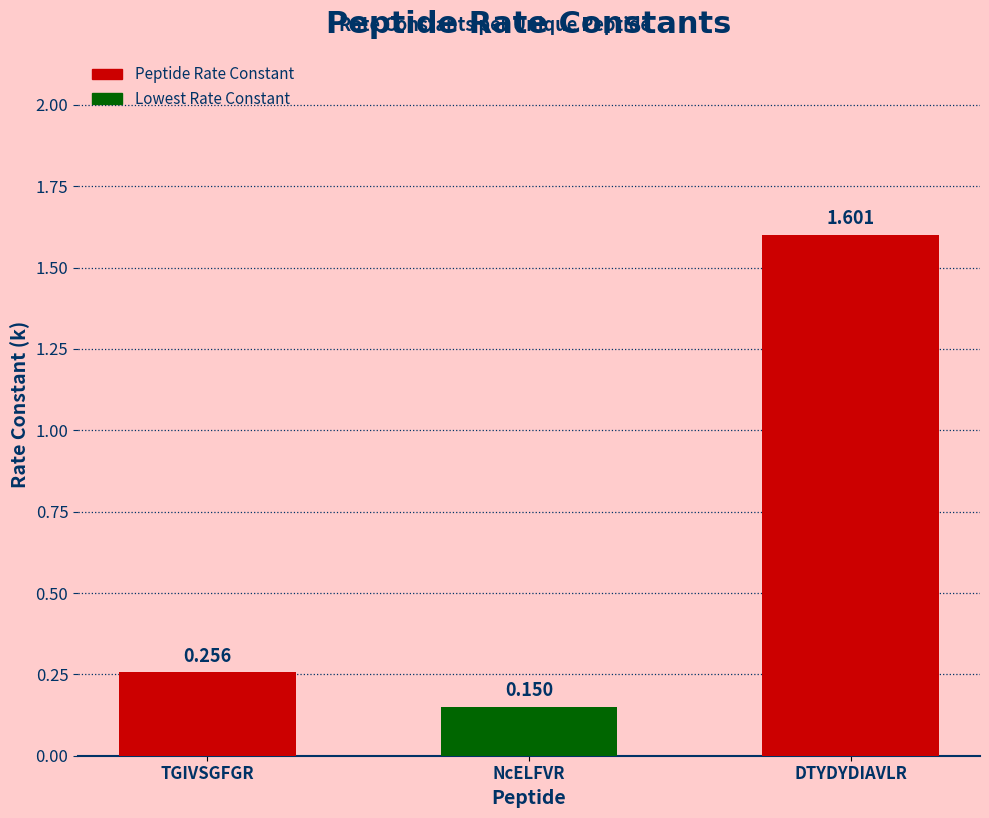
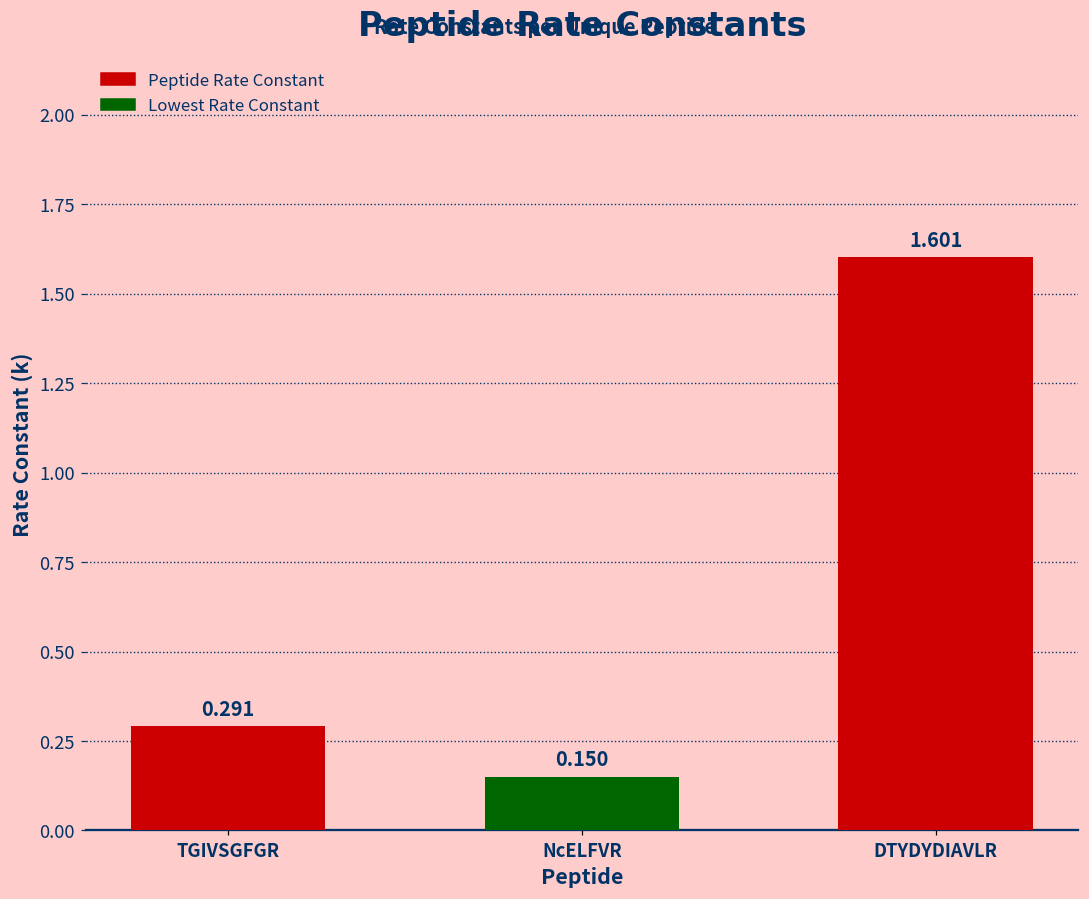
TGIVSGFGR: 0.256 -> 0.291
